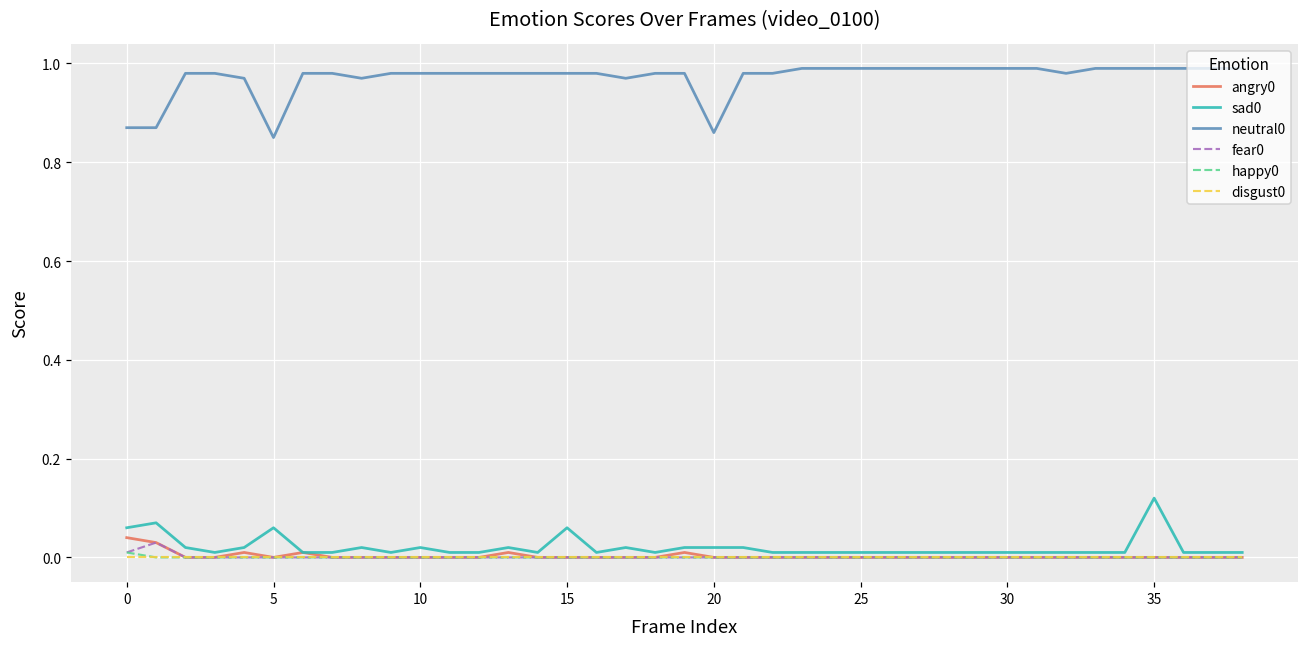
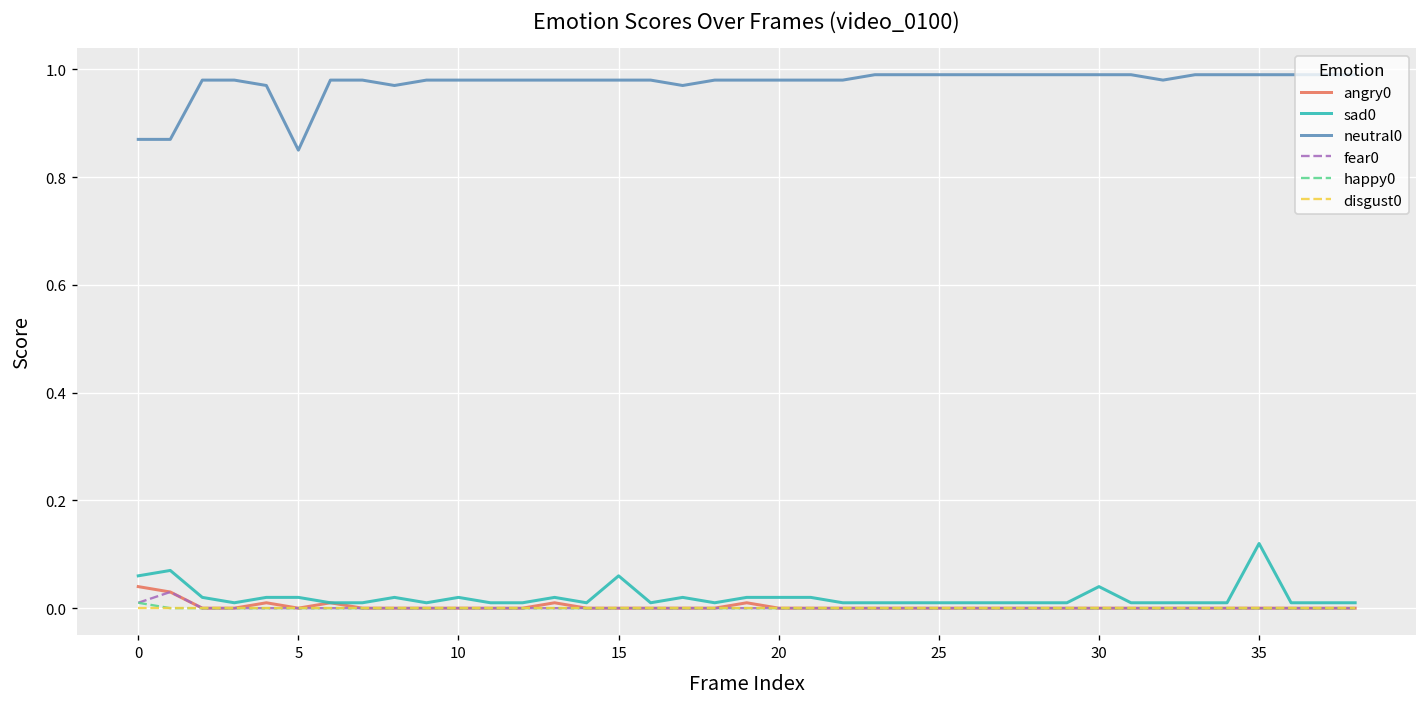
sad0, 5: 0.06 -> 0.02
neutral0, 20: 0.86 -> 0.98
sad0, 30: 0.01 -> 0.04
